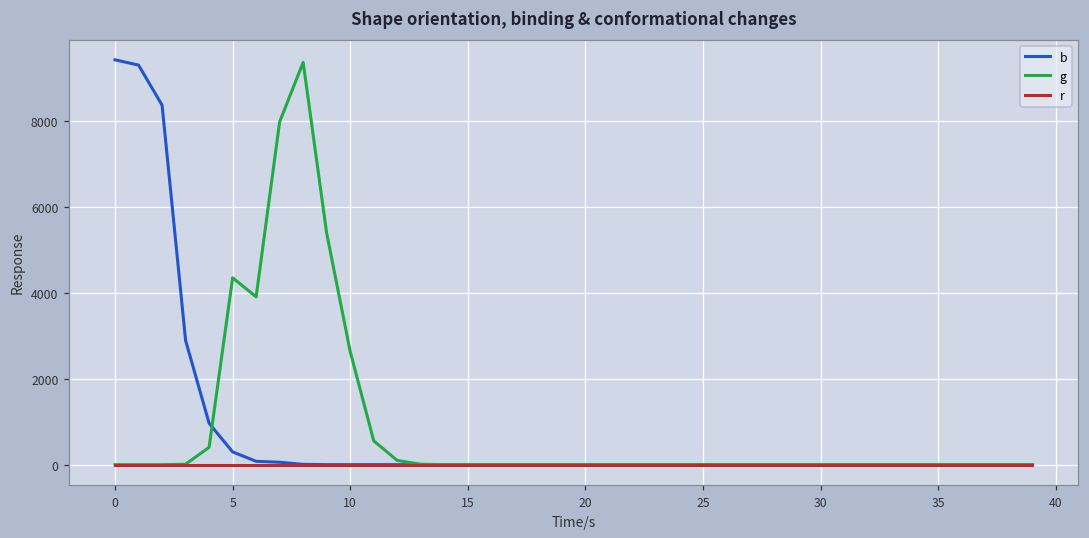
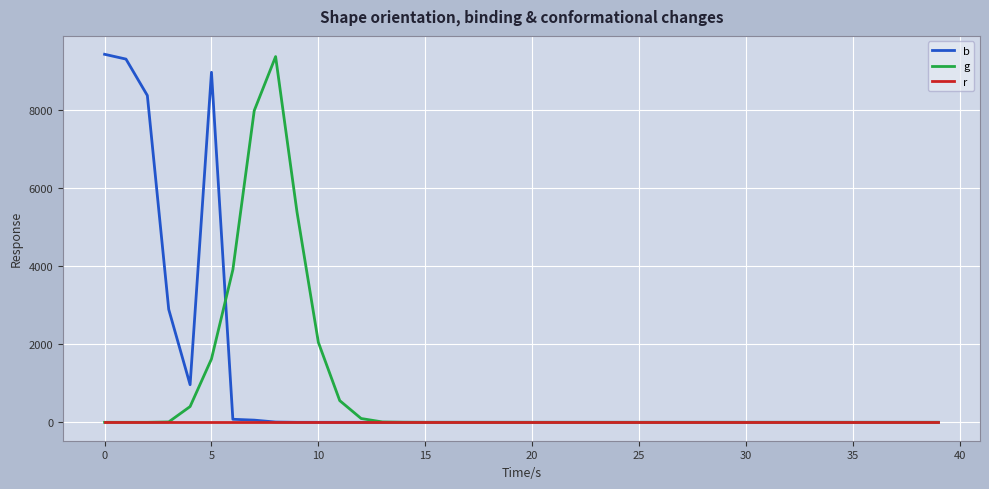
b, 5: 300 -> 9000
g, 5: 4400 -> 1600
g, 10: 2600 -> 2000
